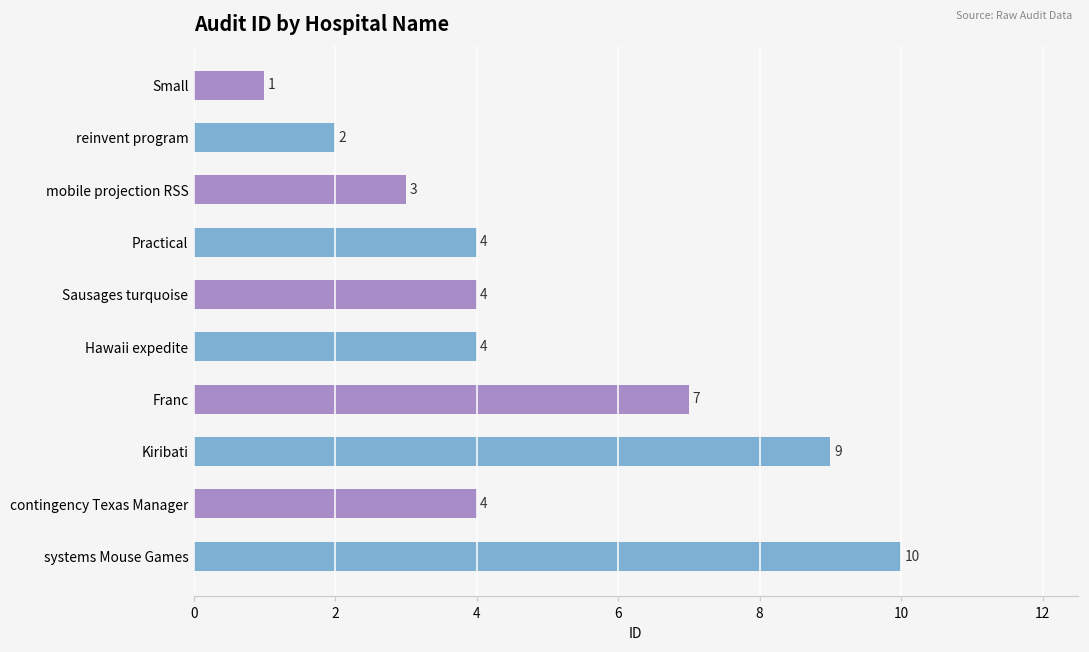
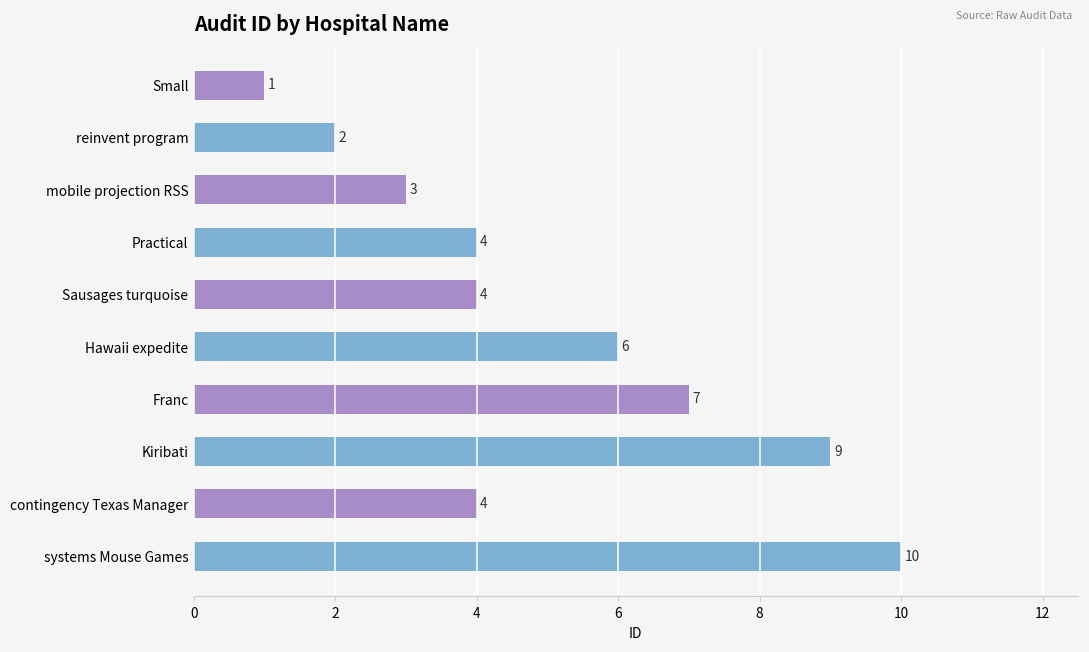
Hawaii expedite: 4 -> 6
